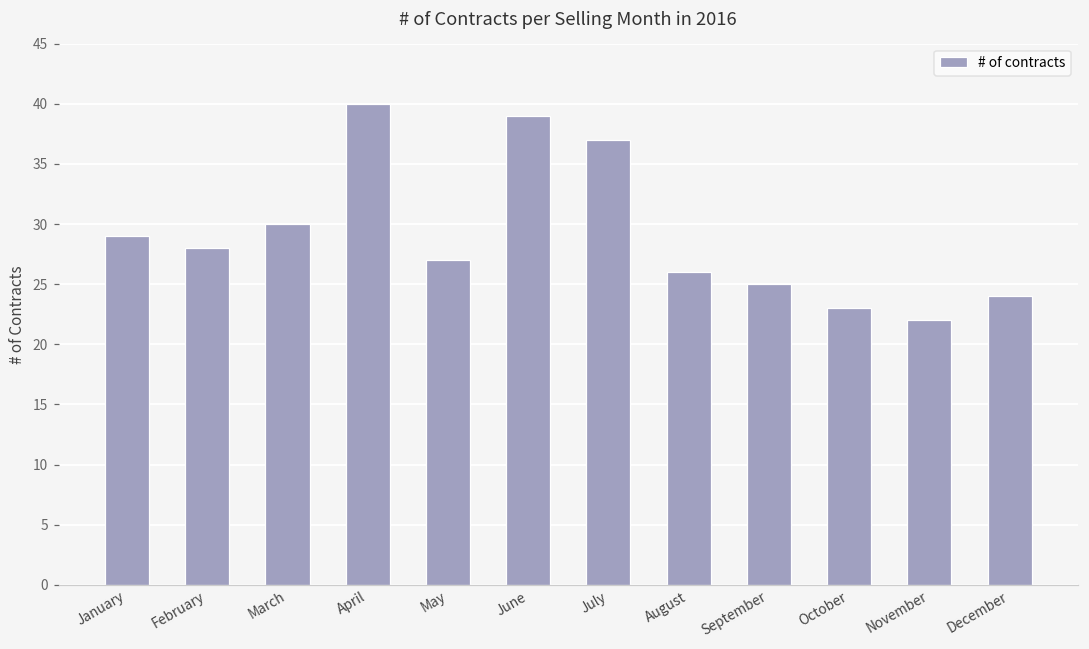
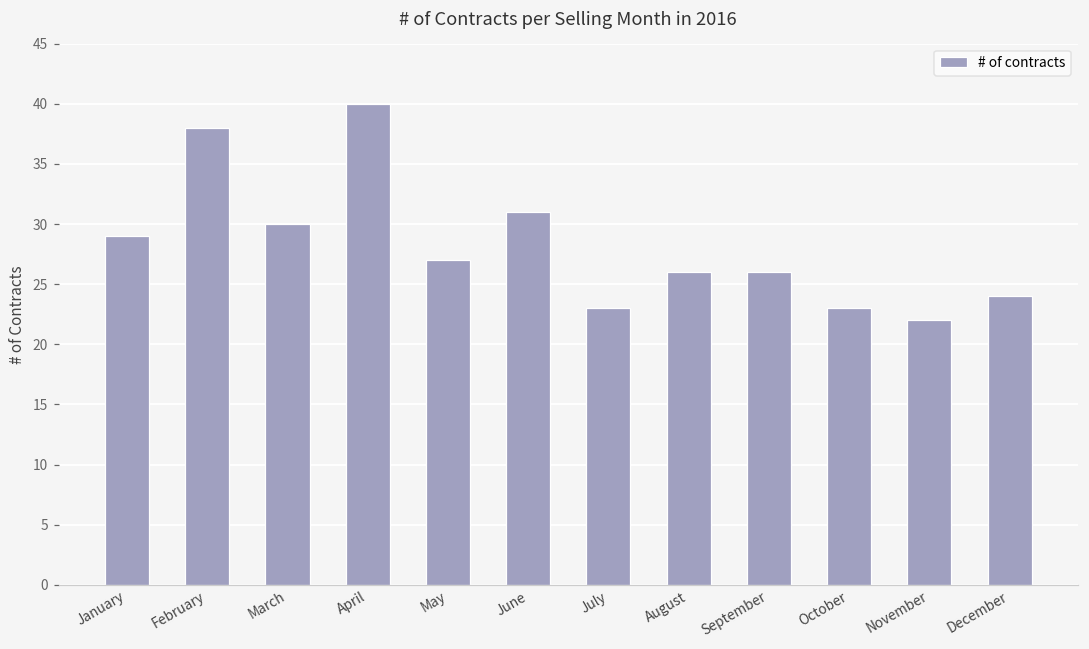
February: 28 -> 38
June: 39 -> 31
July: 37 -> 23
September: 25 -> 26
